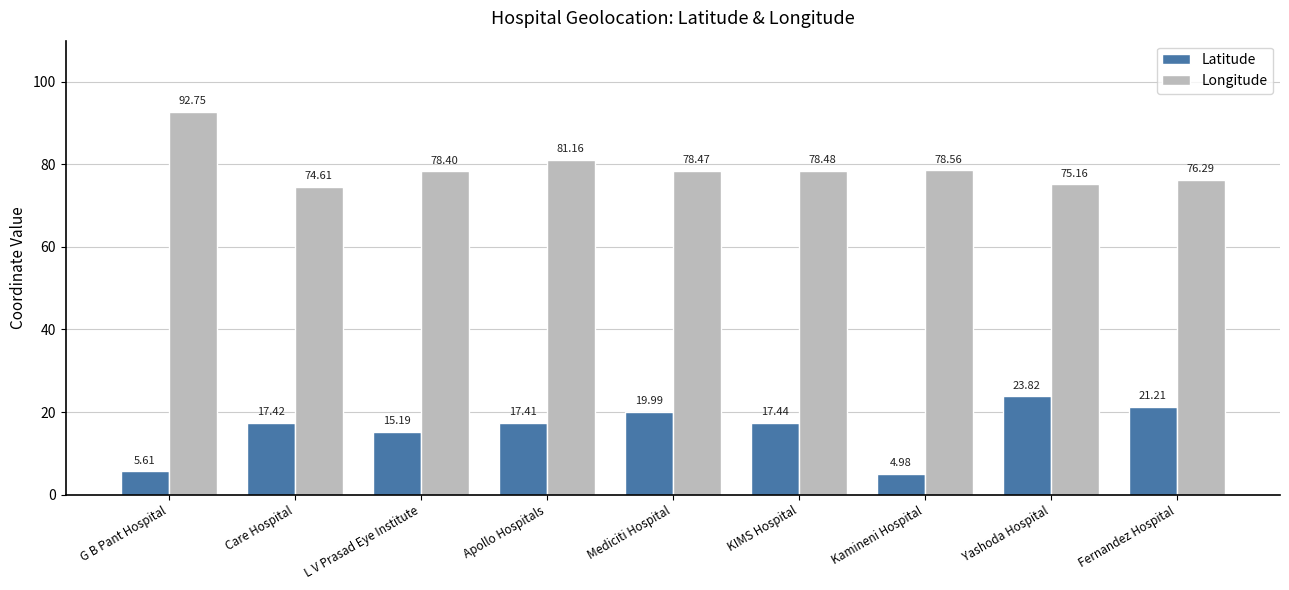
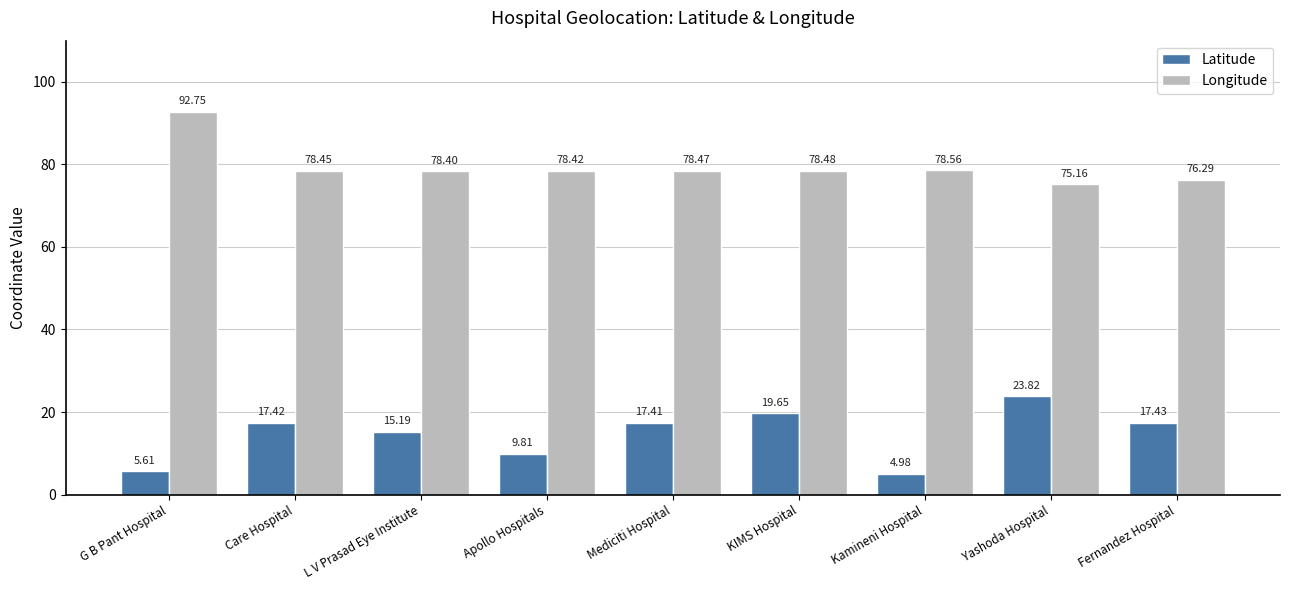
Longitude, Care Hospital: 74.61 -> 78.45
Latitude, Apollo Hospitals: 17.41 -> 9.81
Longitude, Apollo Hospitals: 81.16 -> 78.42
Latitude, Mediciti Hospital: 19.99 -> 17.41
Latitude, KIMS Hospital: 17.44 -> 19.65
Latitude, Fernandez Hospital: 21.21 -> 17.43
